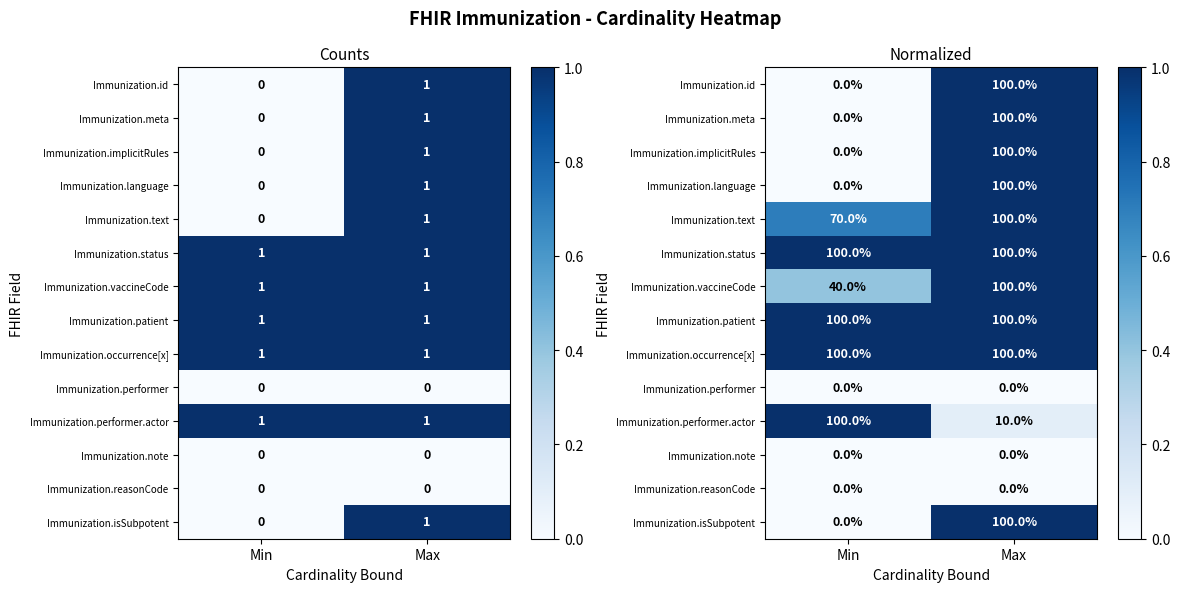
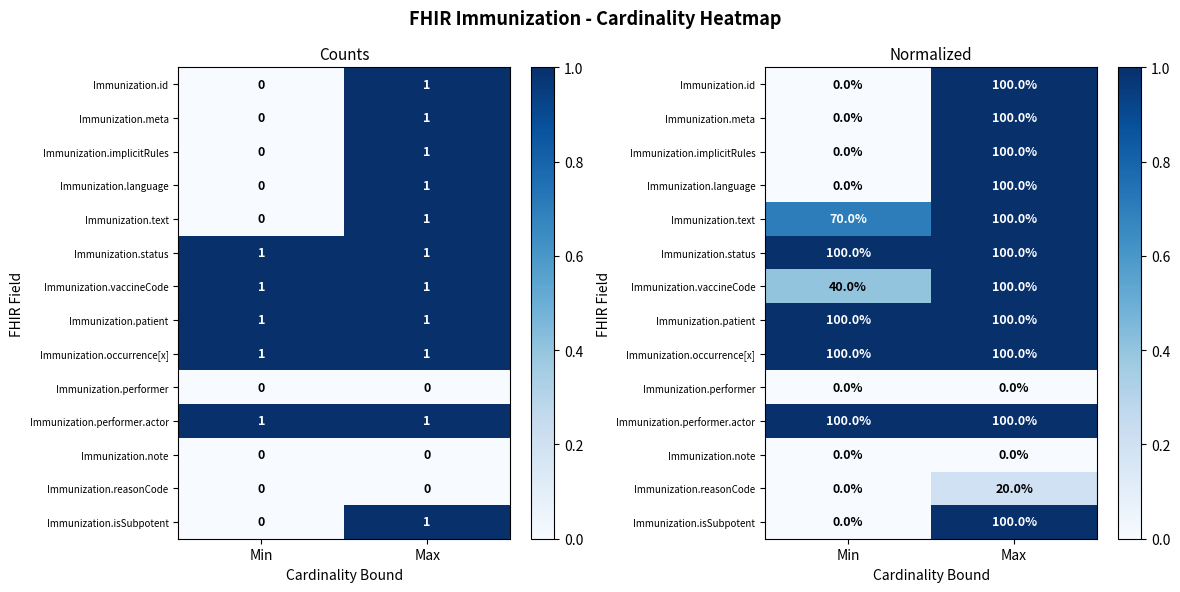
Normalized, Immunization.performer.actor, Max: 10.0% -> 100.0%
Normalized, Immunization.reasonCode, Max: 0.0% -> 20.0%
